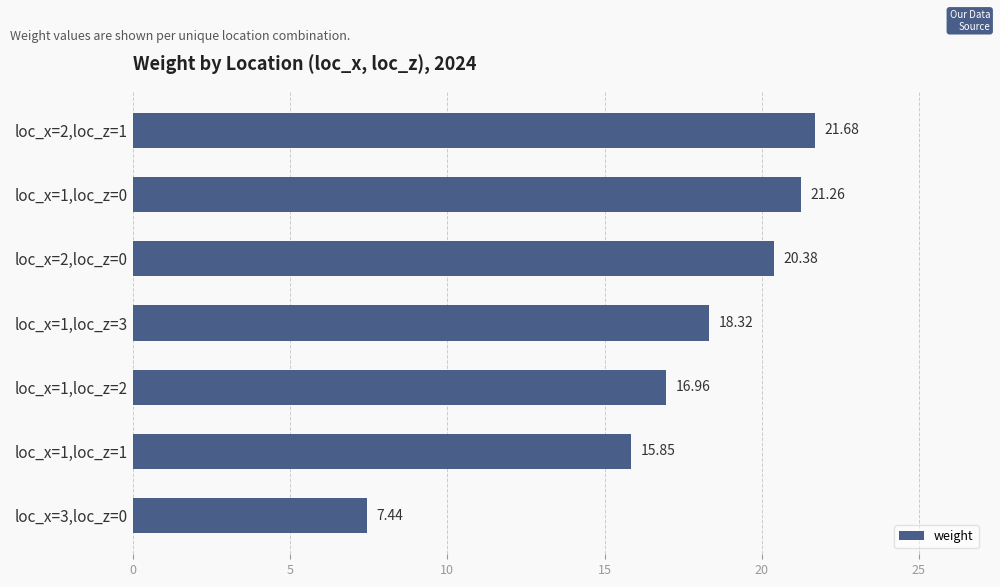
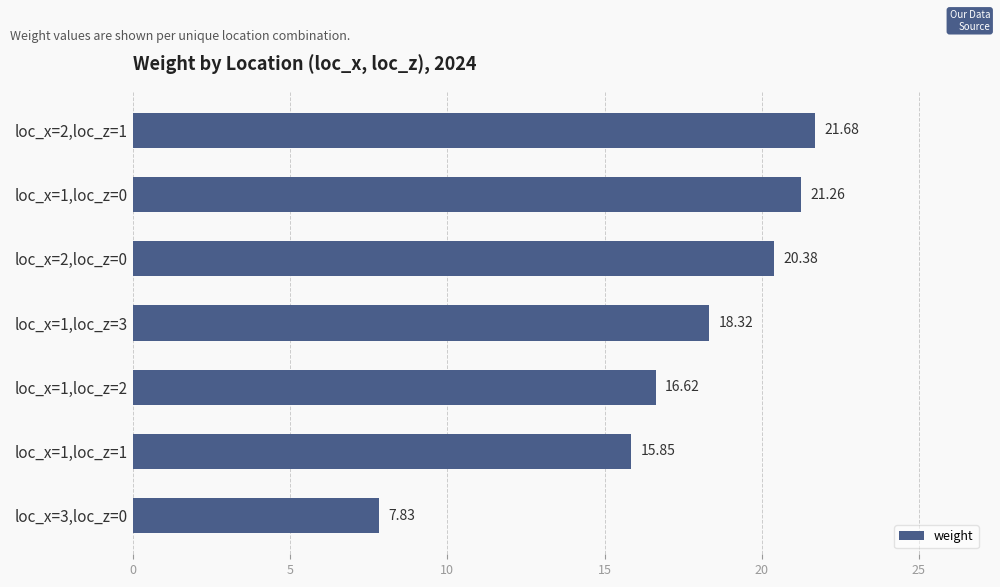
loc_x=1,loc_z=2: 16.96 -> 16.62
loc_x=3,loc_z=0: 7.44 -> 7.83
